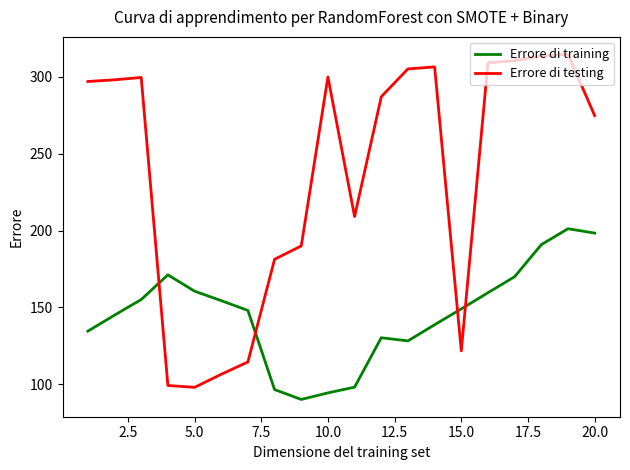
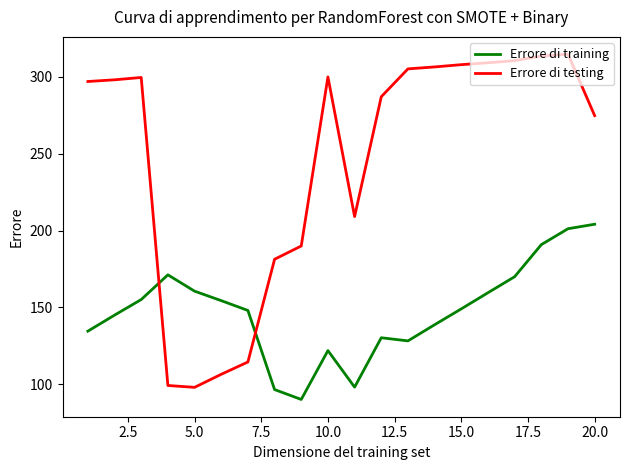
Errore di training, 10.0: 94 -> 122
Errore di testing, 15.0: 122 -> 308
Errore di training, 20.0: 198 -> 204
